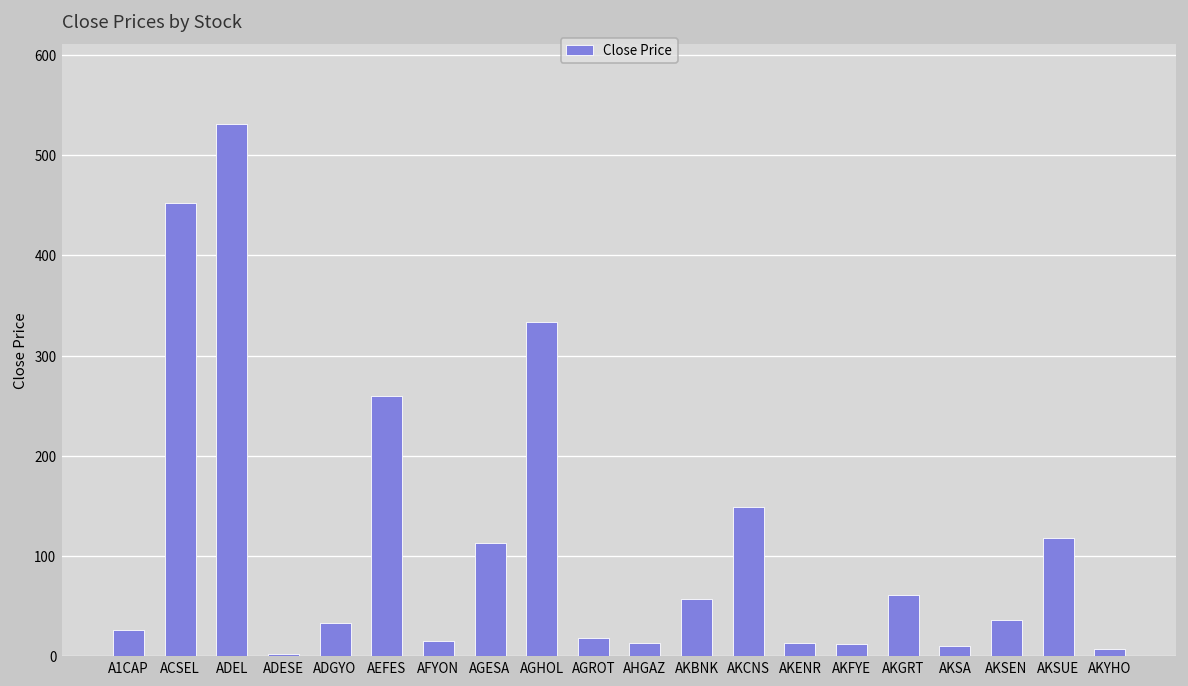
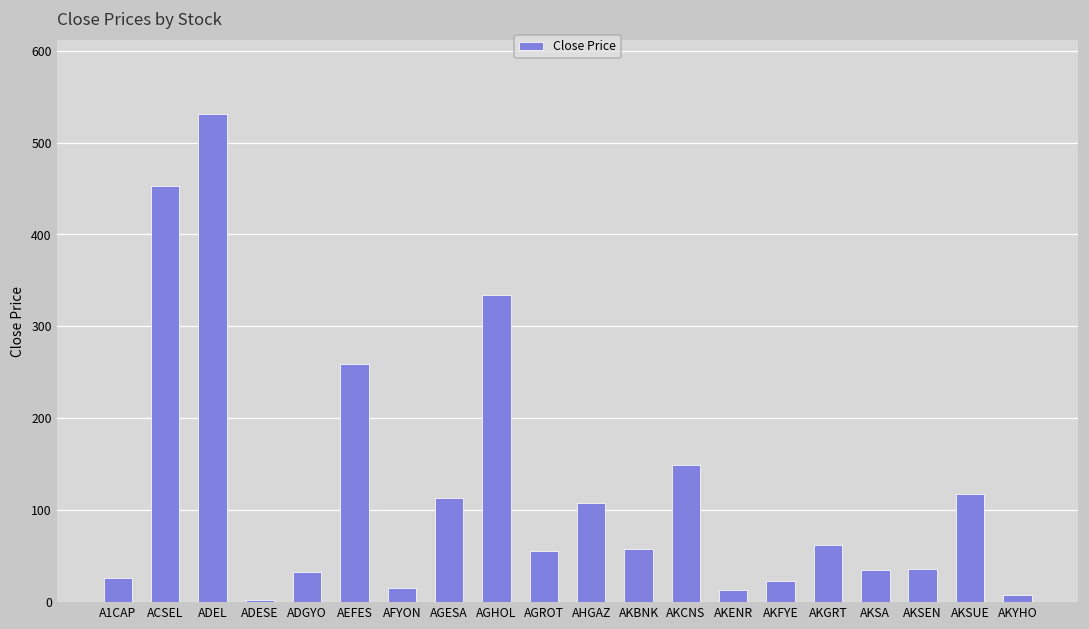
AGROT: 20 -> 50
AHGAZ: 10 -> 110
AKFYE: 10 -> 20
AKSA: 10 -> 30
